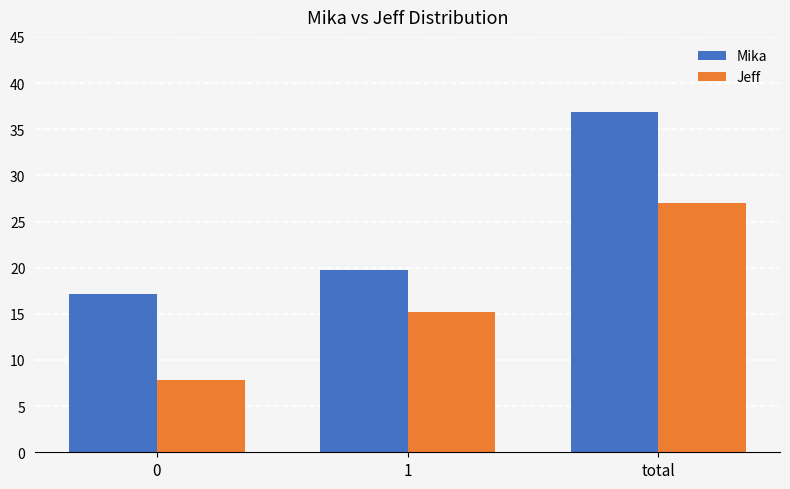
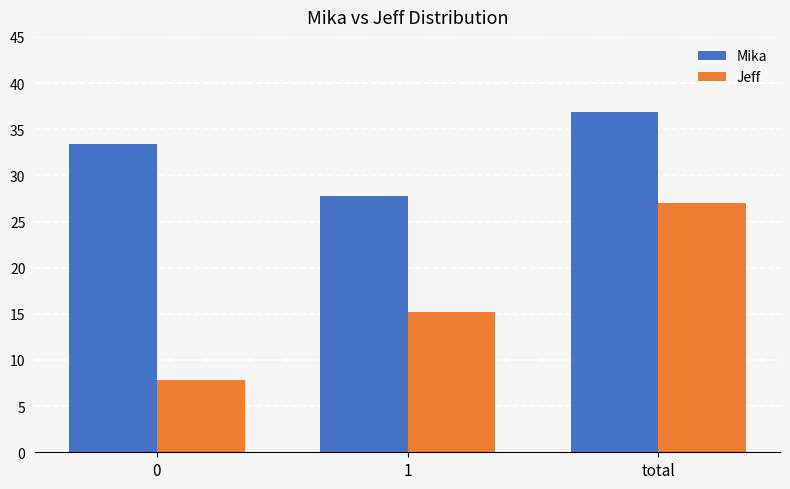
Mika, 0: 17 -> 33
Mika, 1: 20 -> 28
